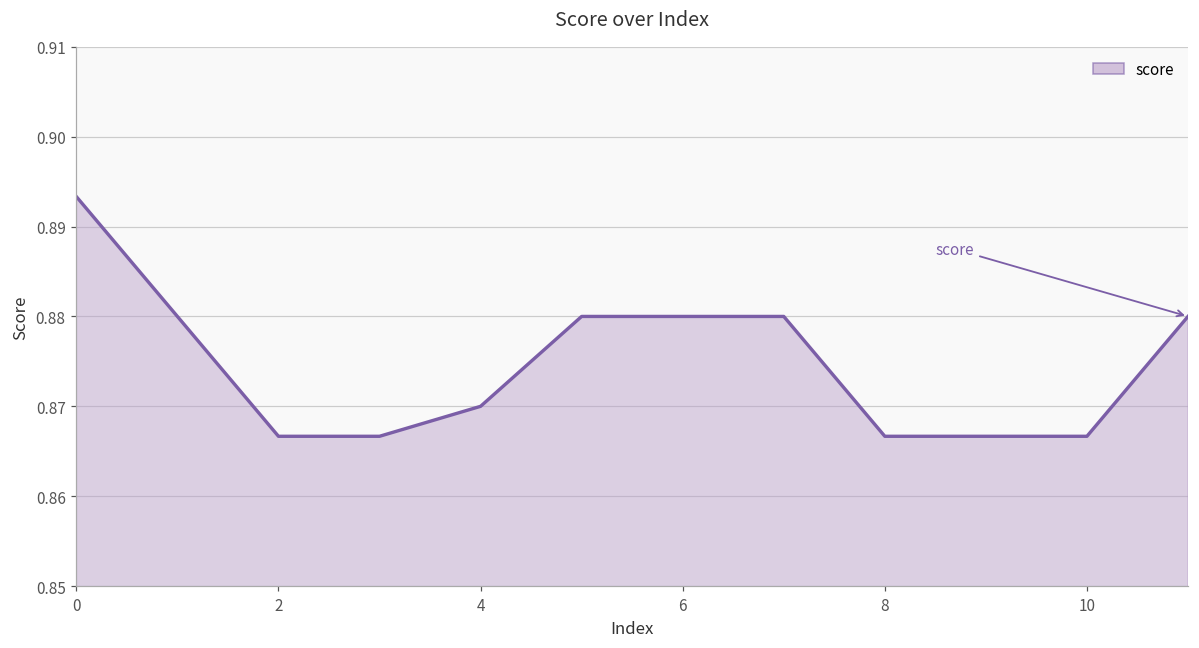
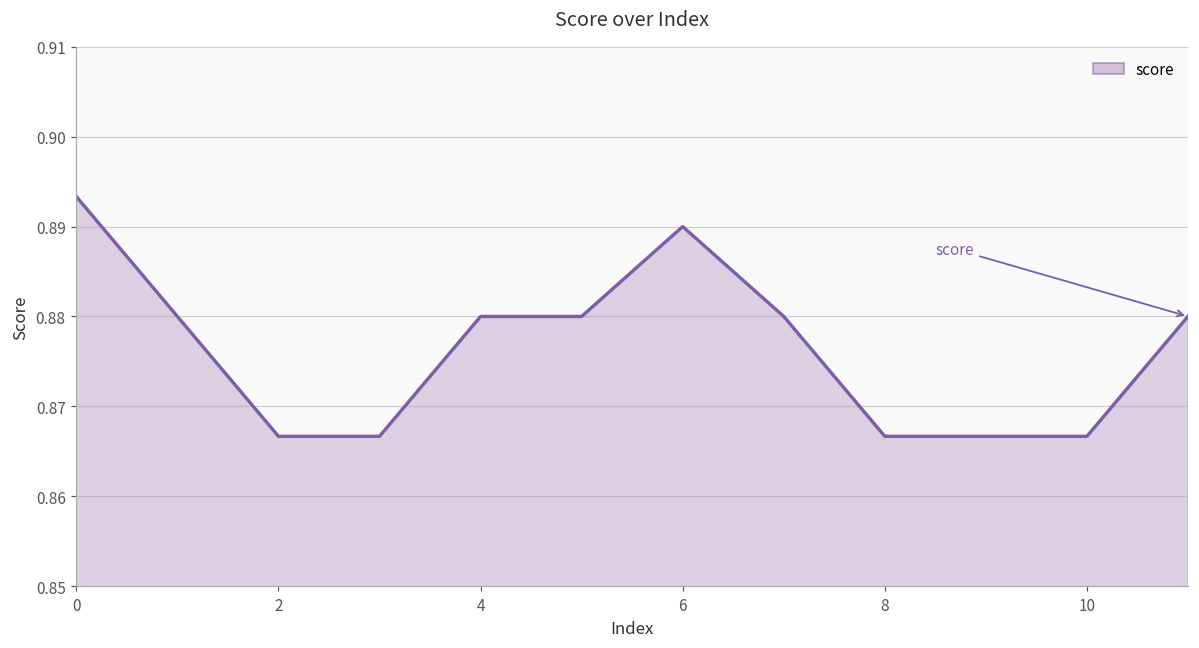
4: 0.87 -> 0.88
6: 0.88 -> 0.89
